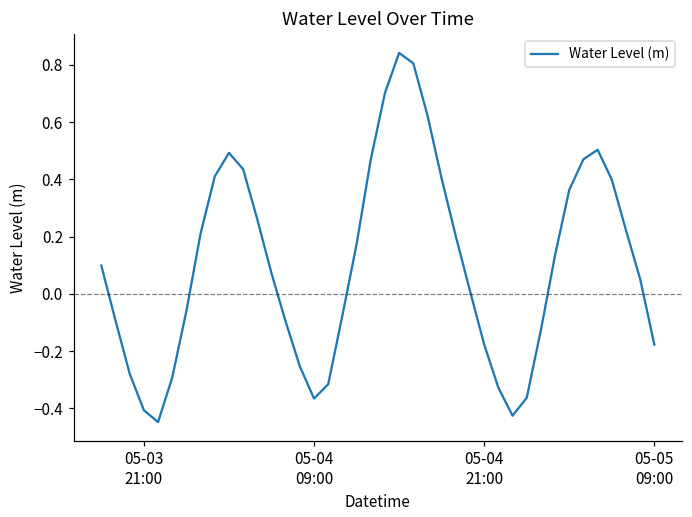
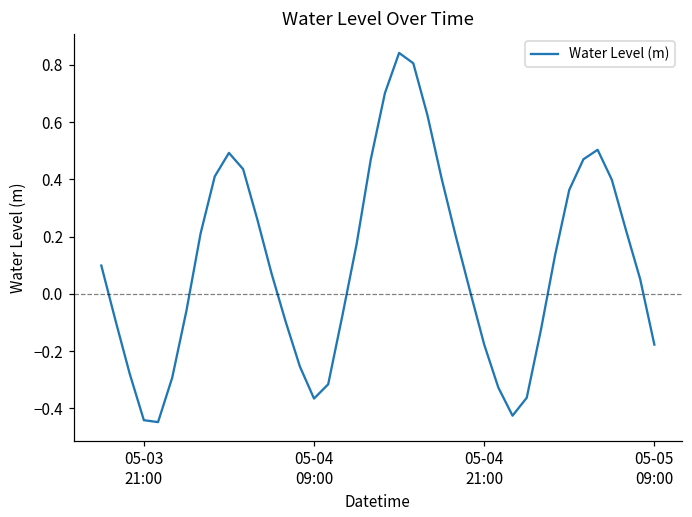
05-03 21:00: -0.41 -> -0.44
